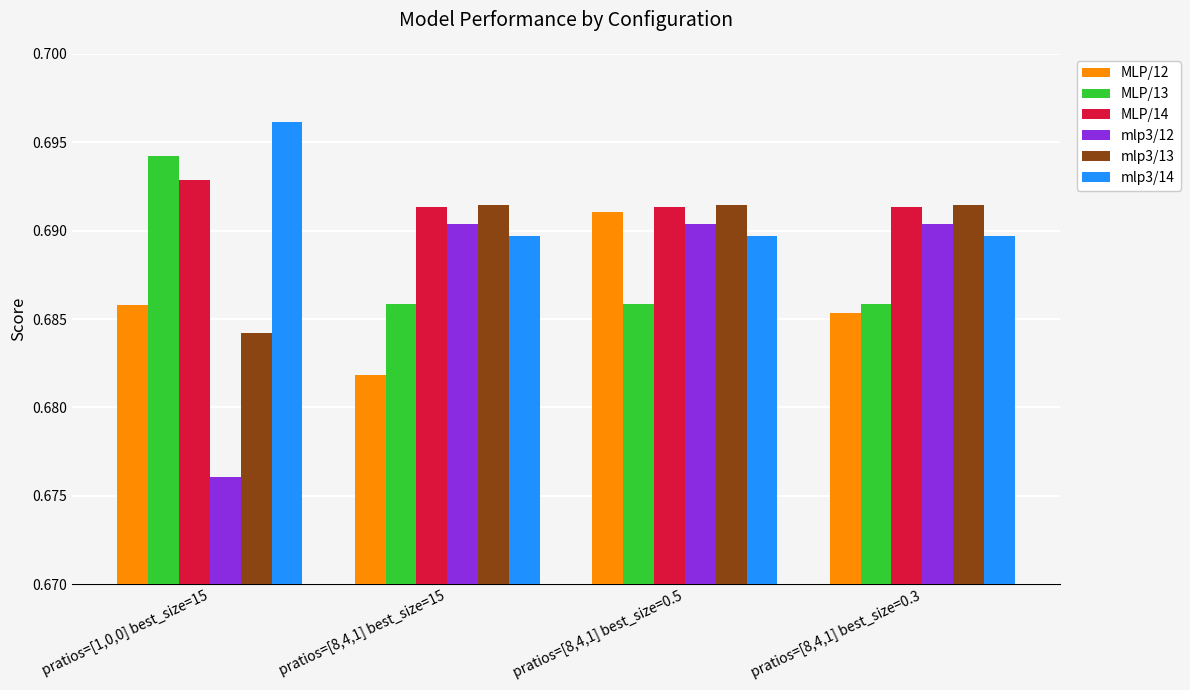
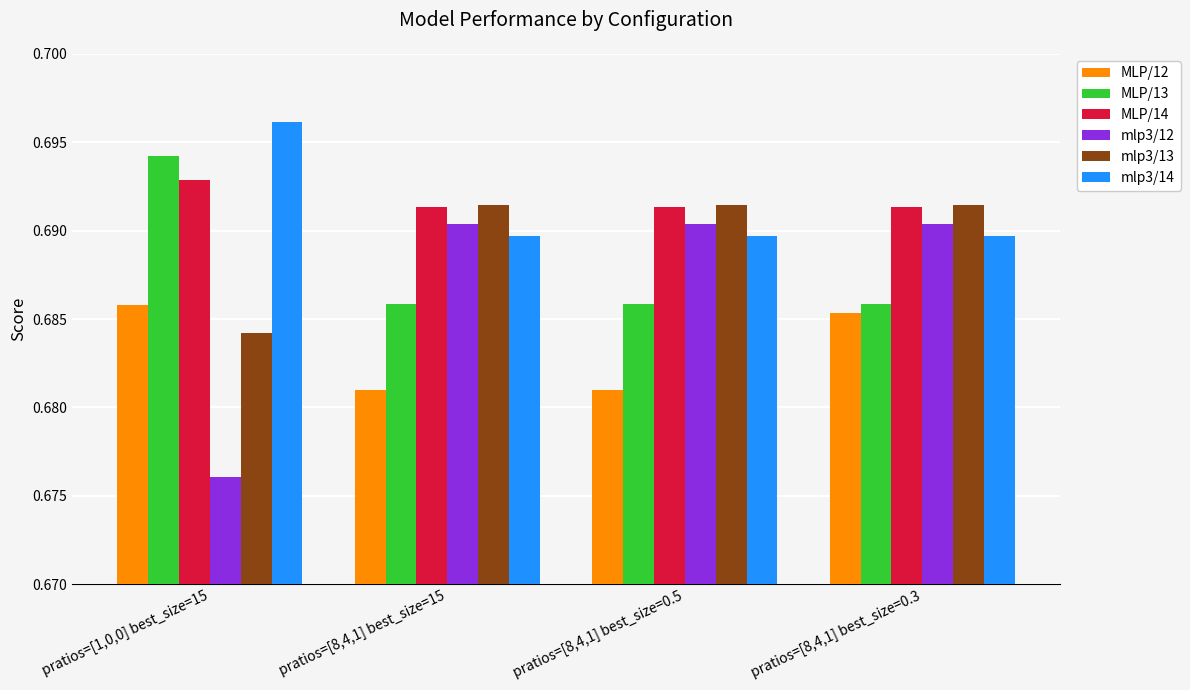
MLP/12, pratios=[8,4,1] best_size=15: 0.6818 -> 0.6810
MLP/12, pratios=[8,4,1] best_size=0.5: 0.6911 -> 0.6810
